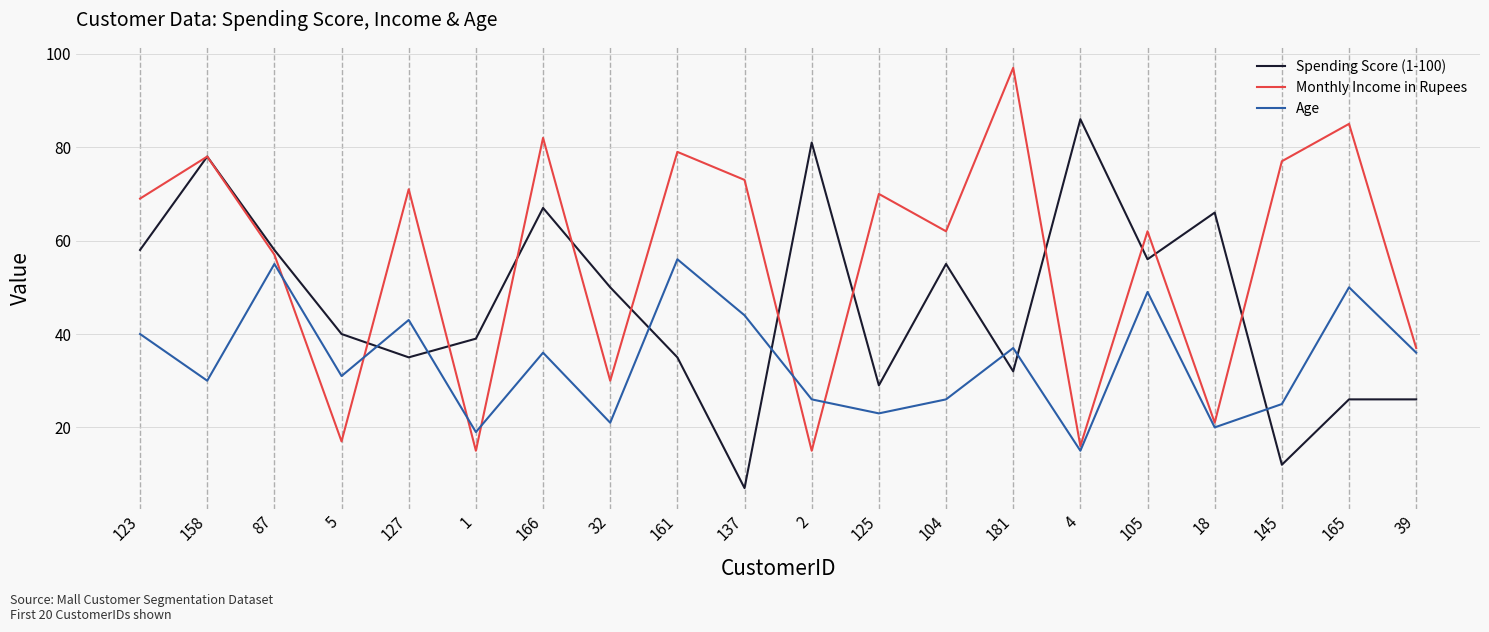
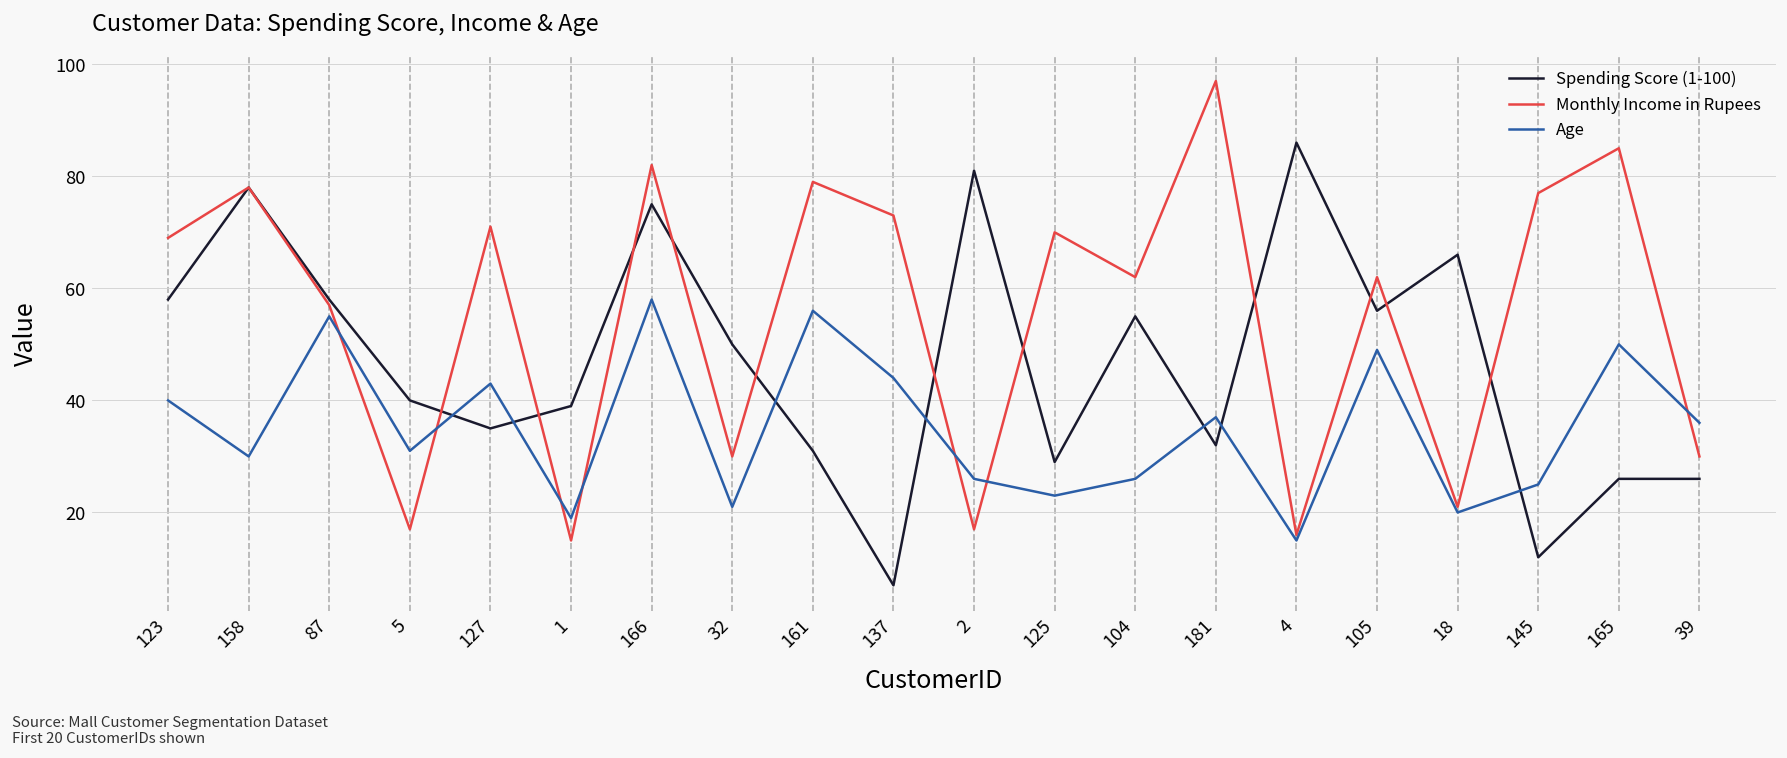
Spending Score (1-100), 166: 67 -> 75
Age, 166: 36 -> 58
Spending Score (1-100), 161: 35 -> 31
Monthly Income in Rupees, 2: 15 -> 17
Monthly Income in Rupees, 39: 37 -> 30
